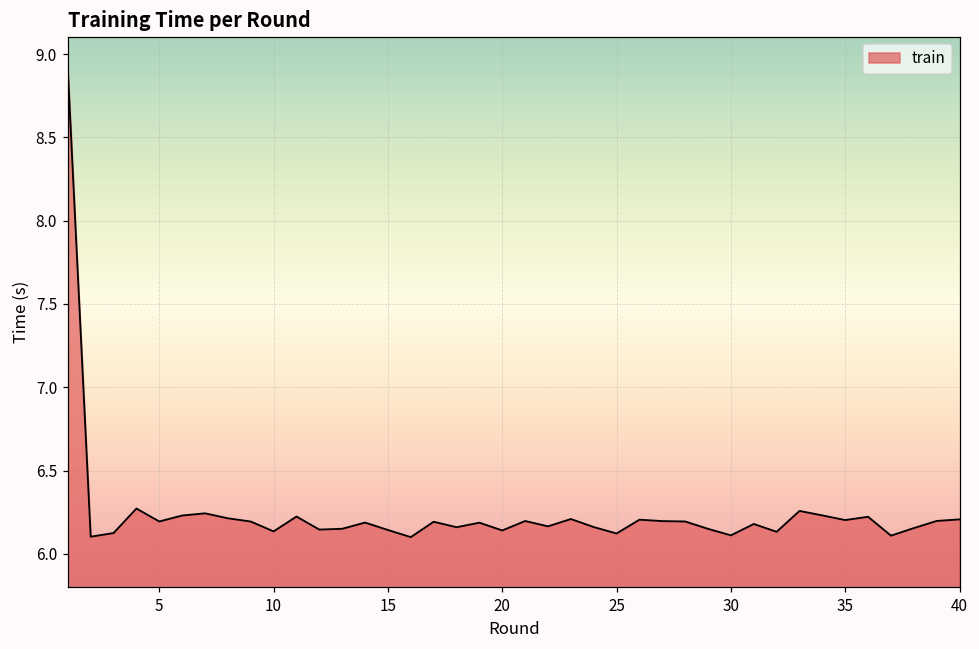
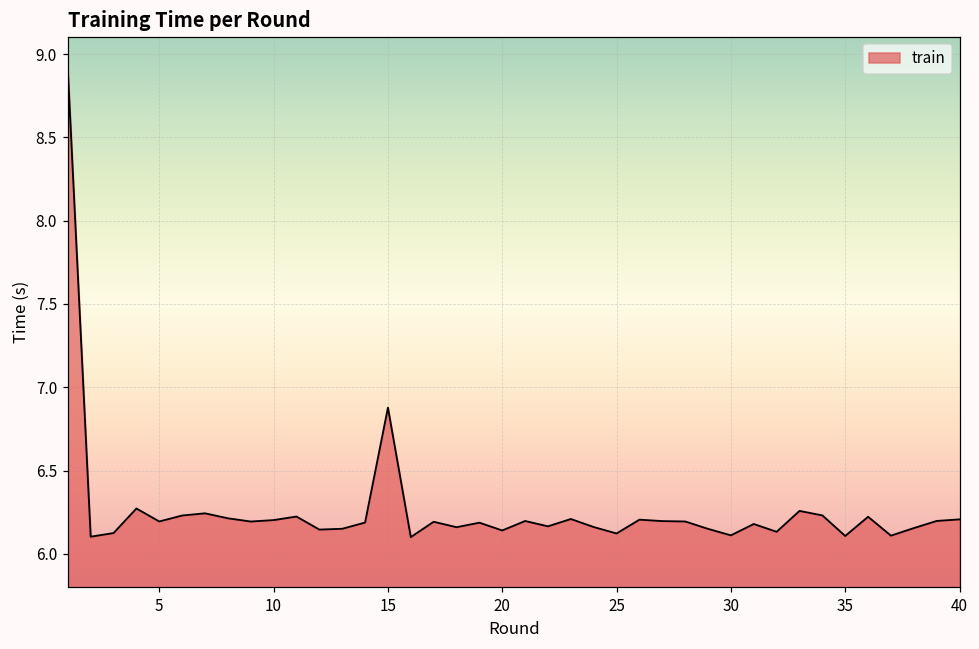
10: 6.13 -> 6.20
15: 6.14 -> 6.88
35: 6.20 -> 6.11
